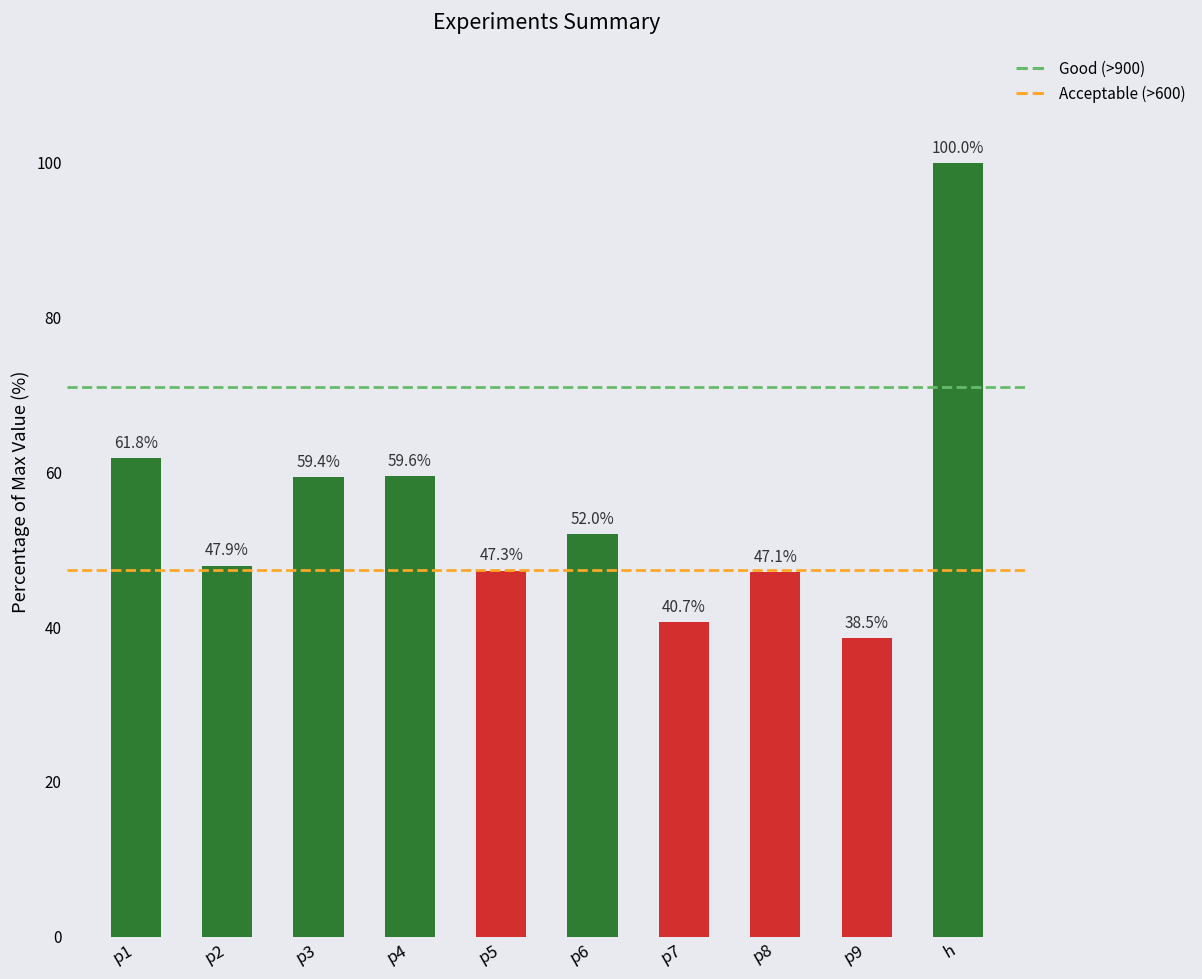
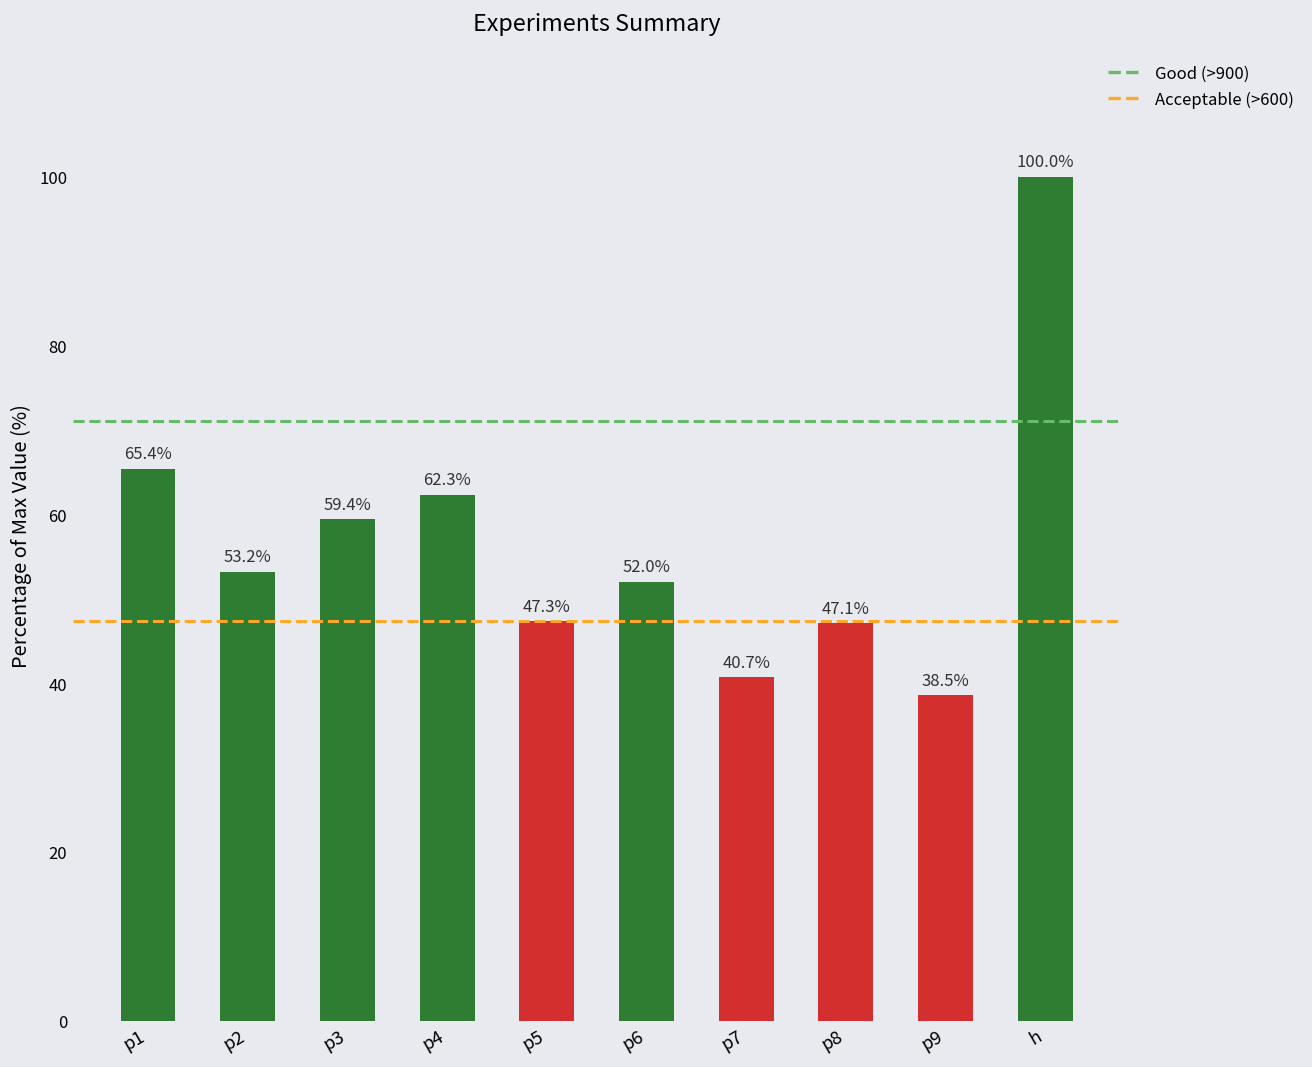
p1: 61.8% -> 65.4%
p2: 47.9% -> 53.2%
p4: 59.6% -> 62.3%
